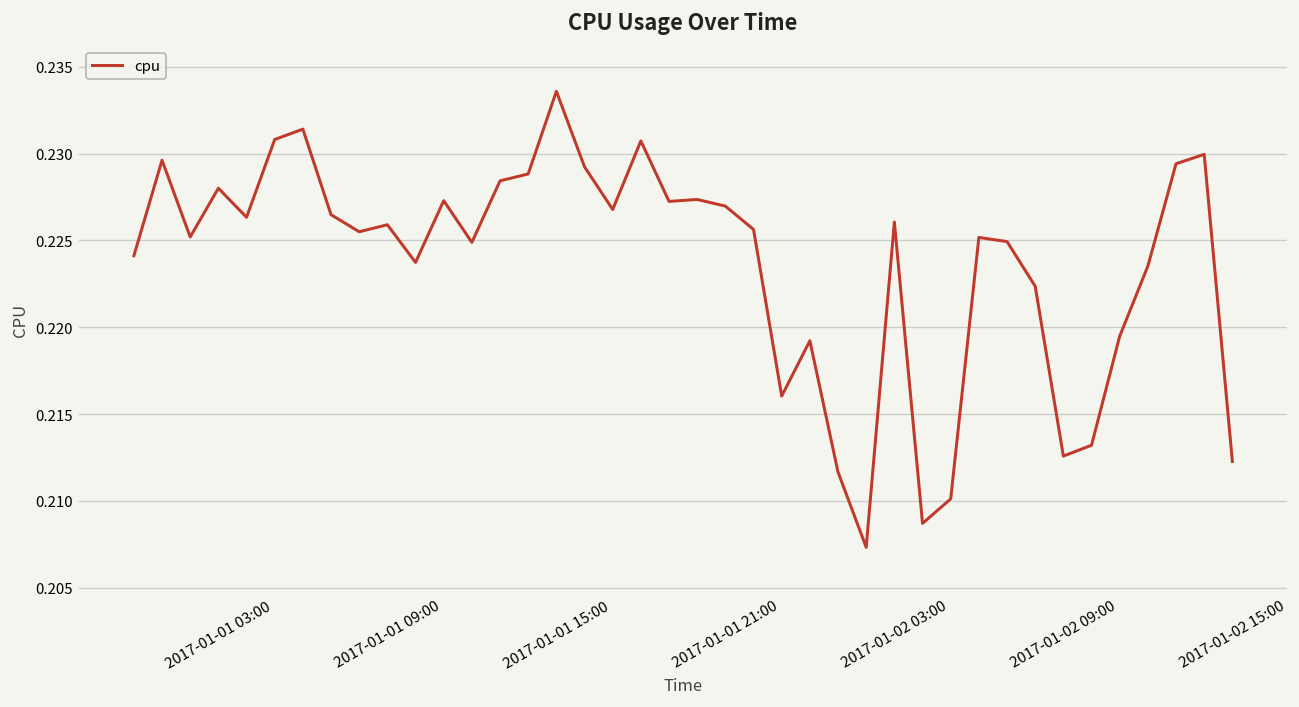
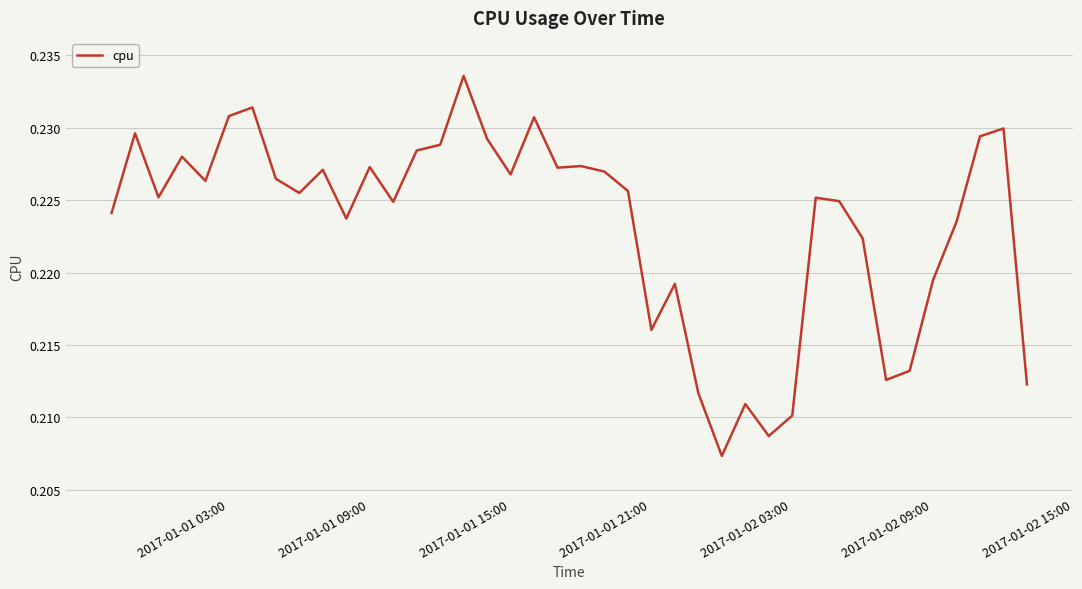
2017-01-01 09:00: 0.2259 -> 0.2271
2017-01-02 03:00: 0.2261 -> 0.2109
